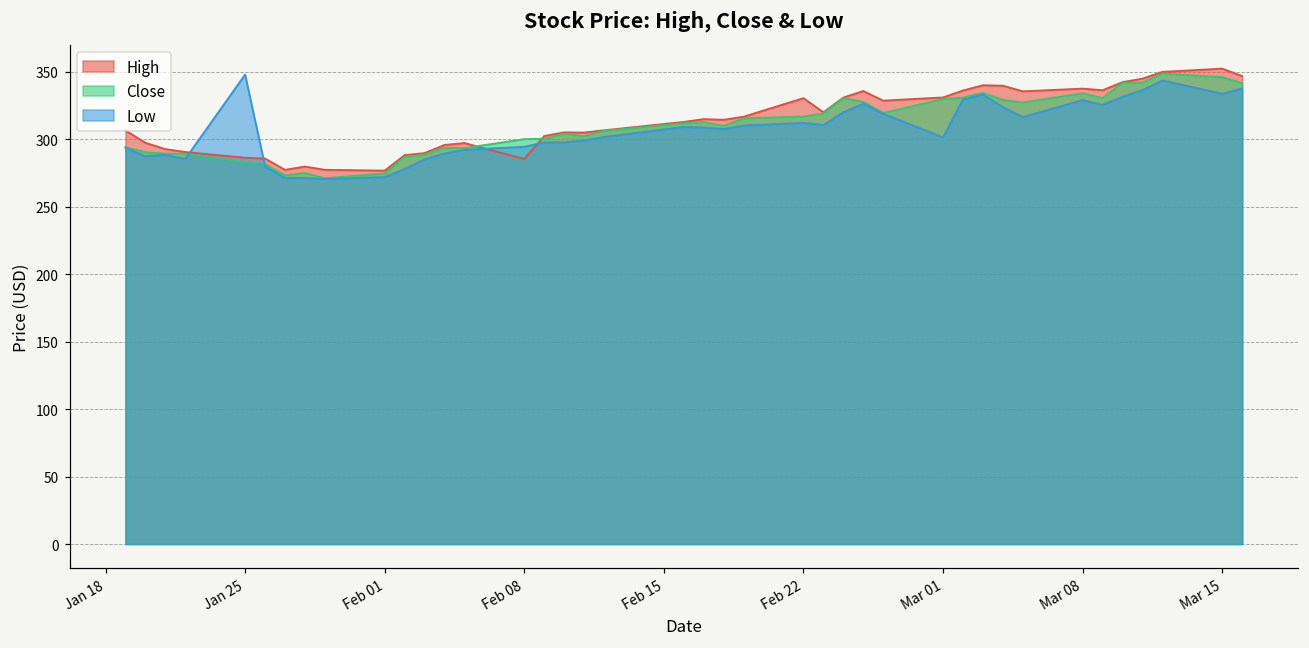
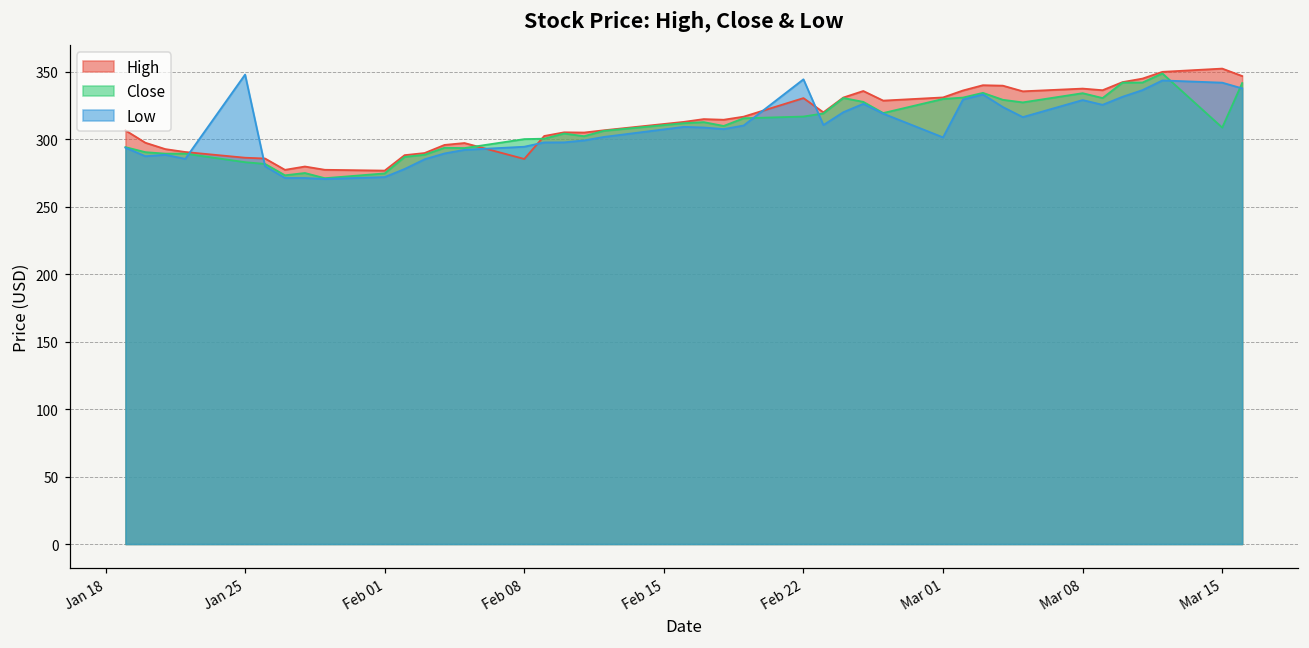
Low, Feb 22: 312 -> 344
Close, Mar 15: 346 -> 309
Low, Mar 15: 334 -> 342
